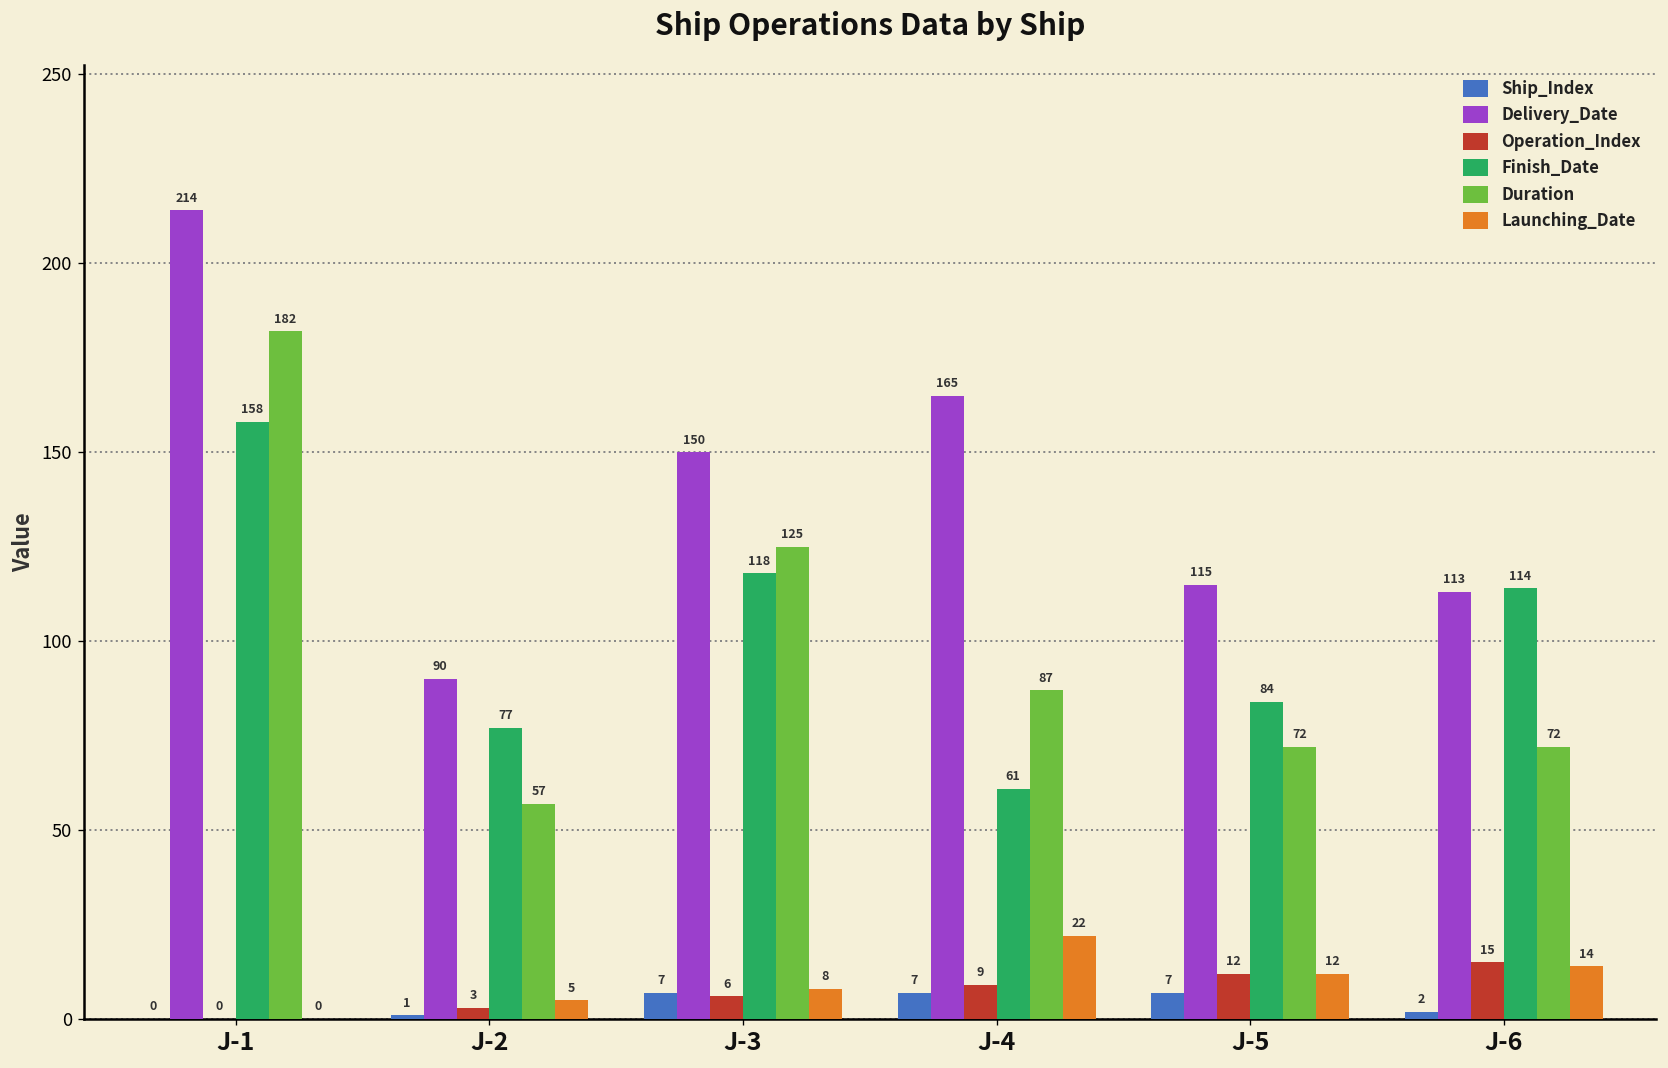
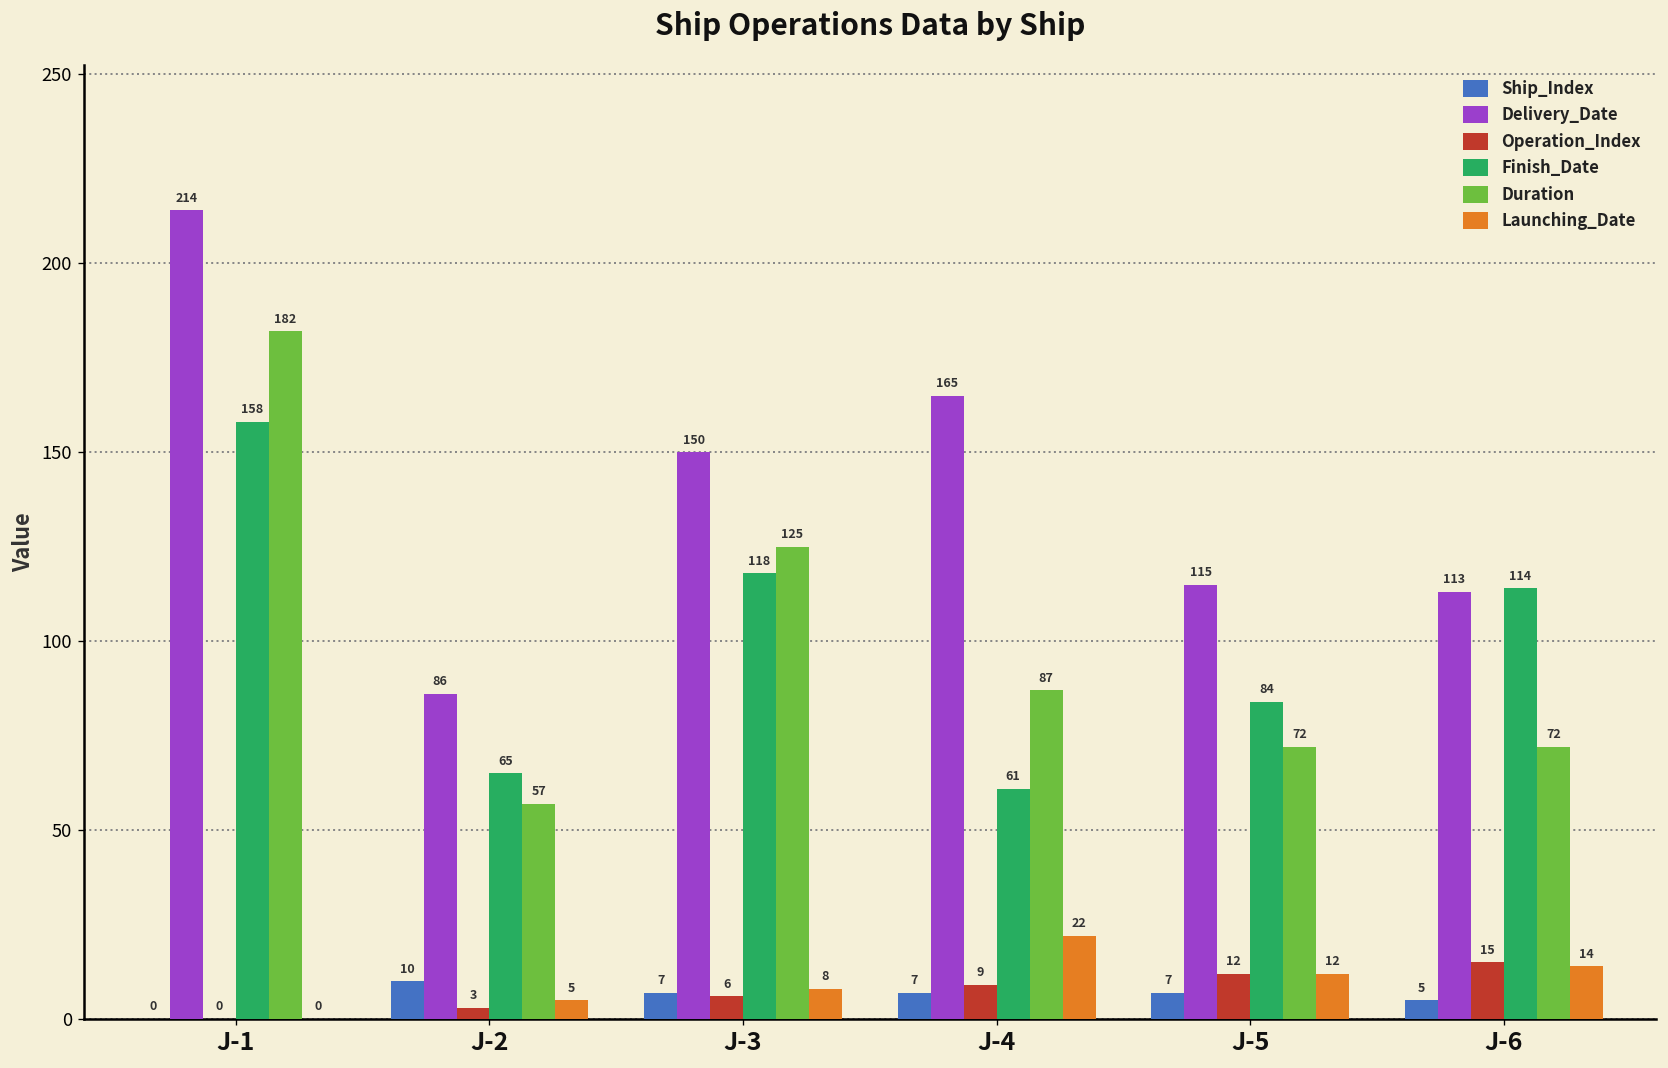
Ship_Index, J-2: 1 -> 10
Delivery_Date, J-2: 90 -> 86
Finish_Date, J-2: 77 -> 65
Ship_Index, J-6: 2 -> 5
